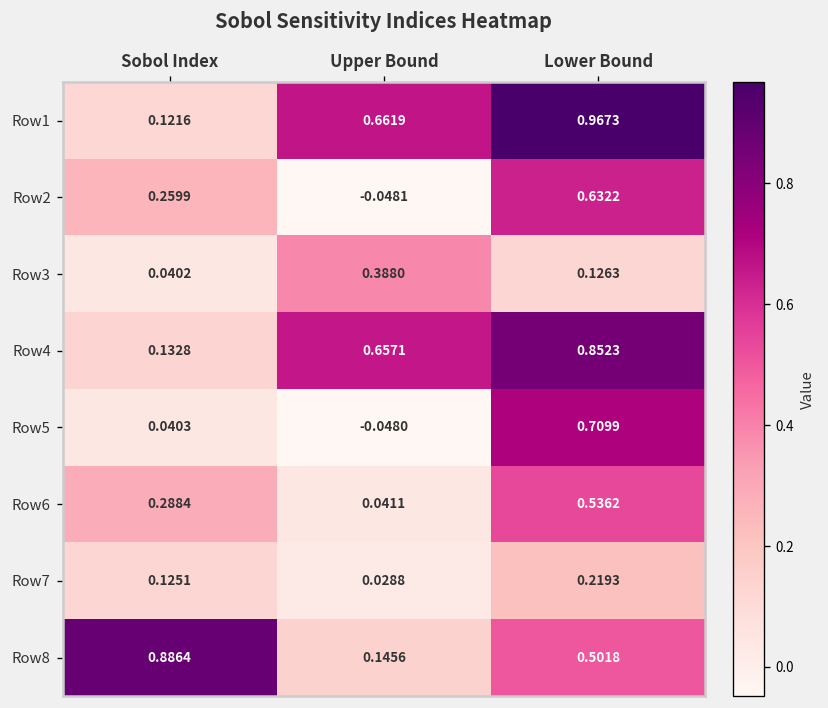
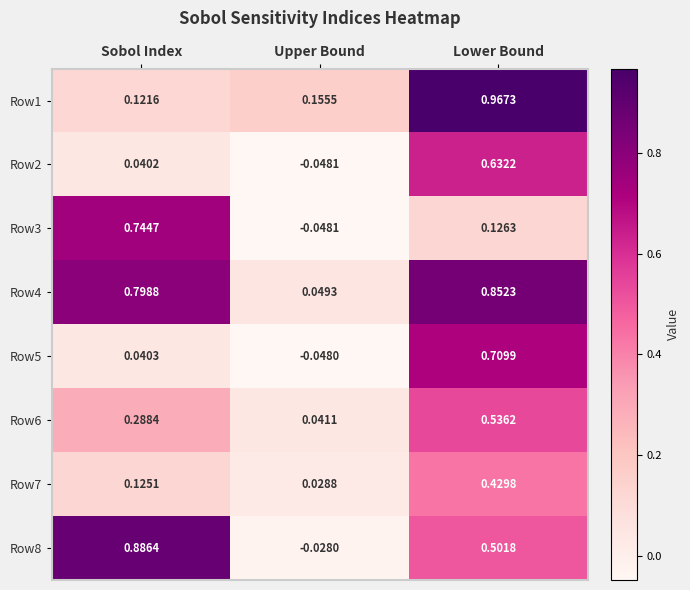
Row1, Upper Bound: 0.6619 -> 0.1555
Row2, Sobol Index: 0.2599 -> 0.0402
Row3, Sobol Index: 0.0402 -> 0.7447
Row3, Upper Bound: 0.3880 -> -0.0481
Row4, Sobol Index: 0.1328 -> 0.7988
Row4, Upper Bound: 0.6571 -> 0.0493
Row7, Lower Bound: 0.2193 -> 0.4298
Row8, Upper Bound: 0.1456 -> -0.0280
